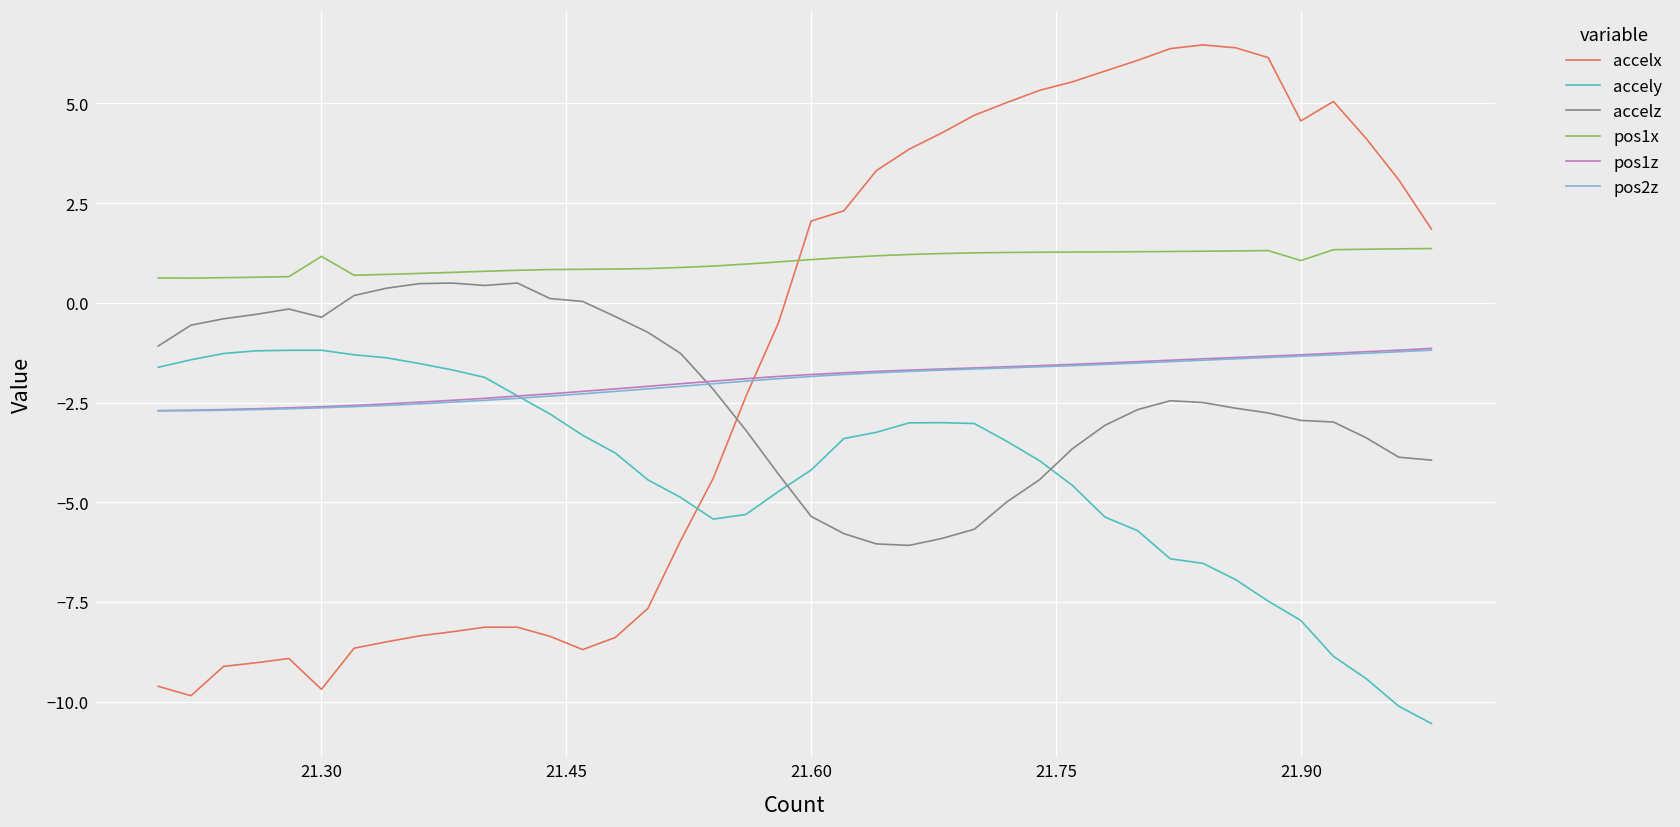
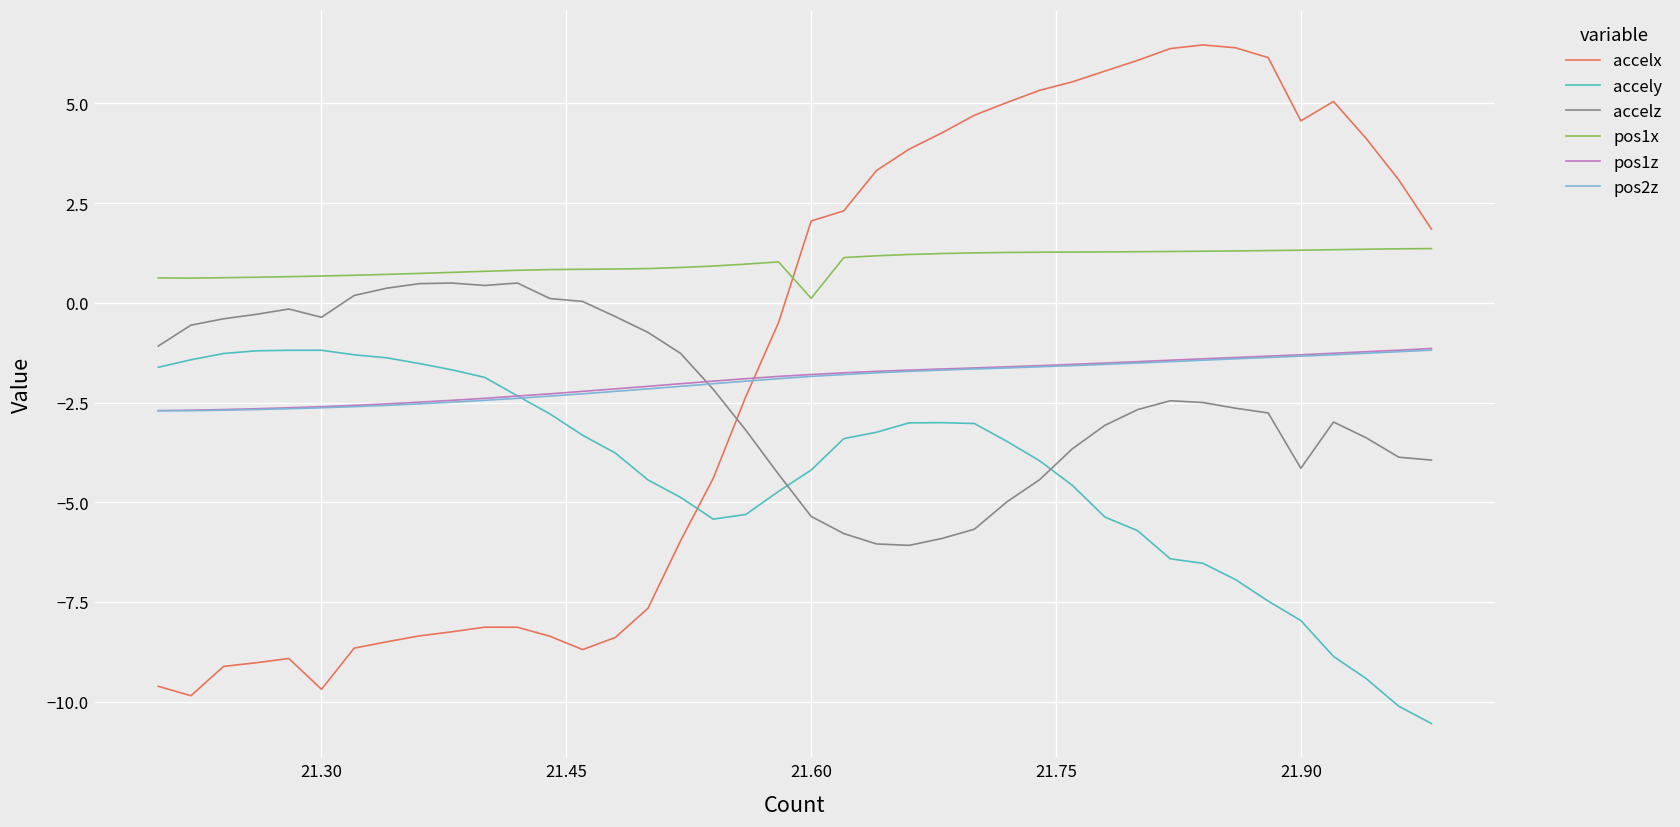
pos1x, 21.30: 1.2 -> 0.7
pos1x, 21.60: 1.1 -> 0.1
accelz, 21.90: -2.9 -> -4.1
pos1x, 21.90: 1.1 -> 1.3
